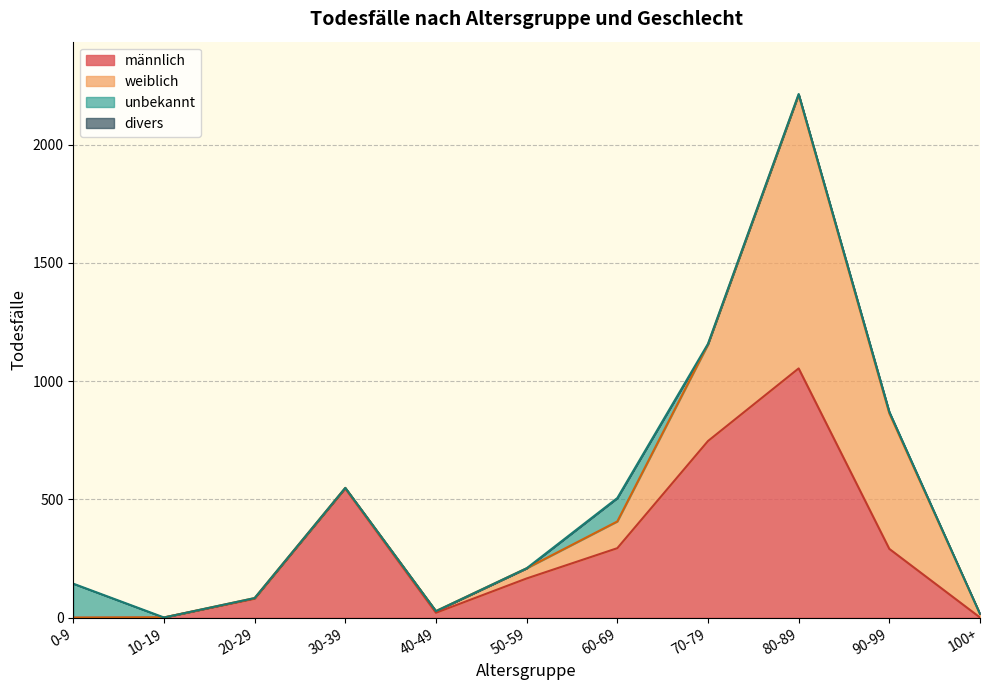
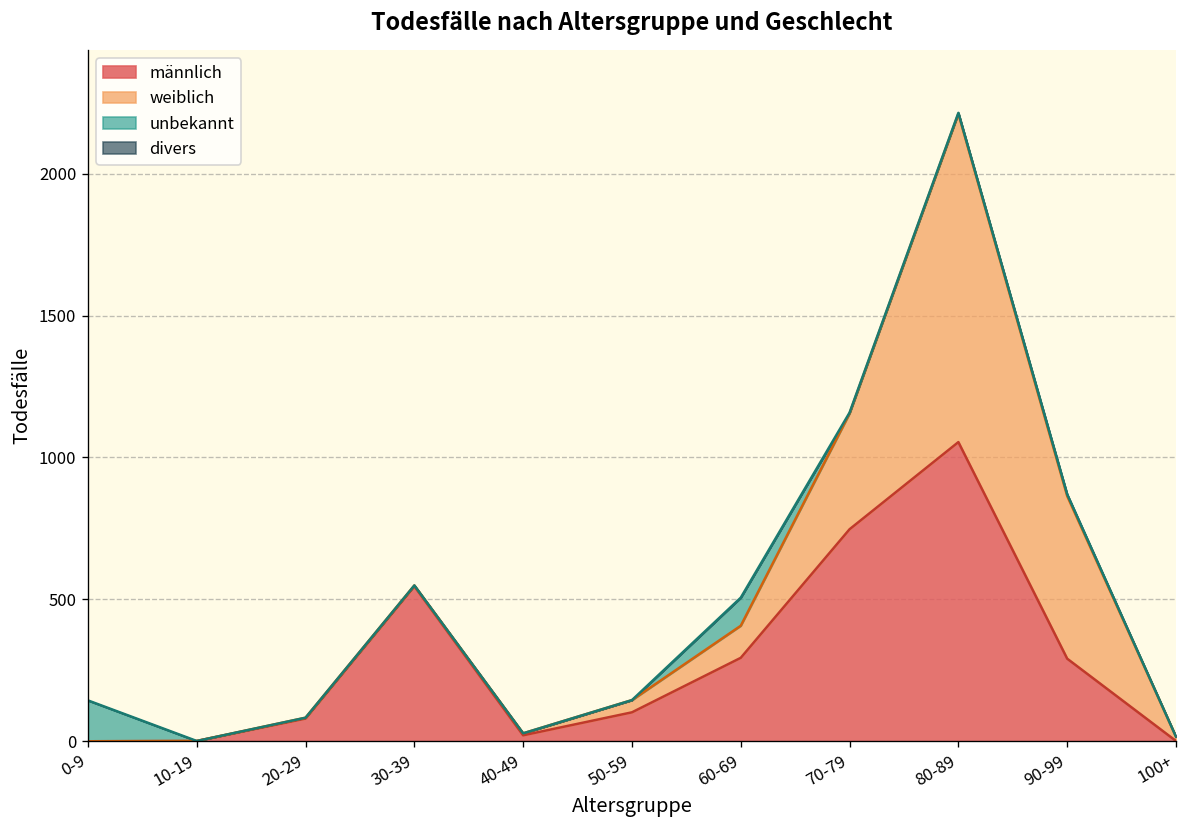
männlich, 50-59: 170 -> 100
